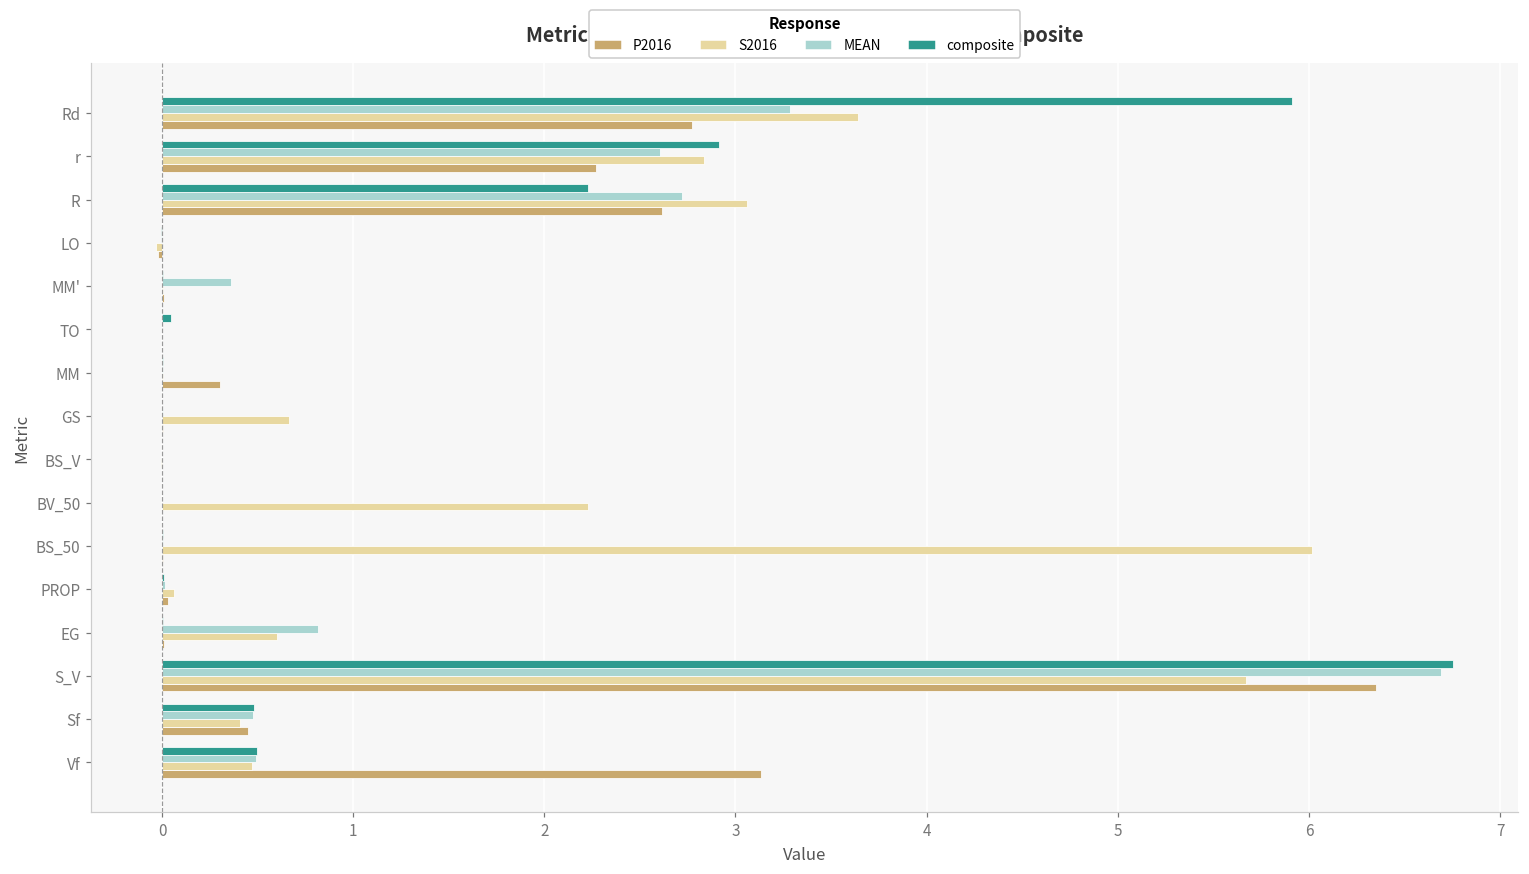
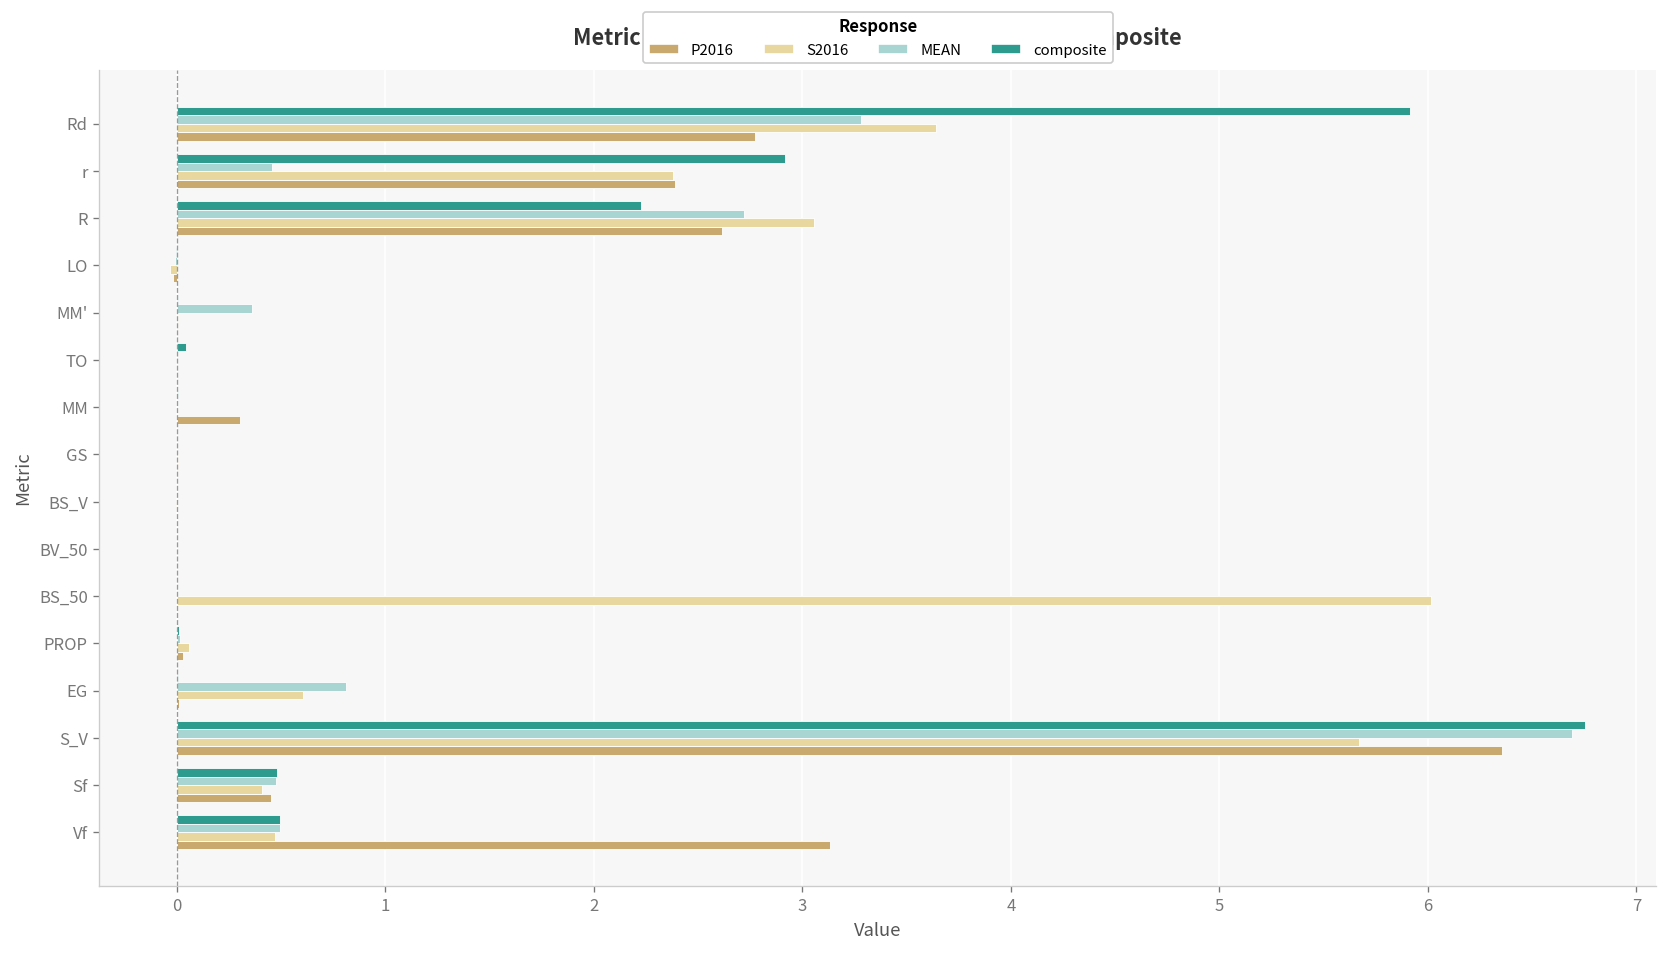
MEAN, r: 2.61 -> 0.46
S2016, r: 2.84 -> 2.38
P2016, r: 2.27 -> 2.39
S2016, GS: 0.67 -> 0.00
S2016, BV_50: 2.23 -> 0.00
